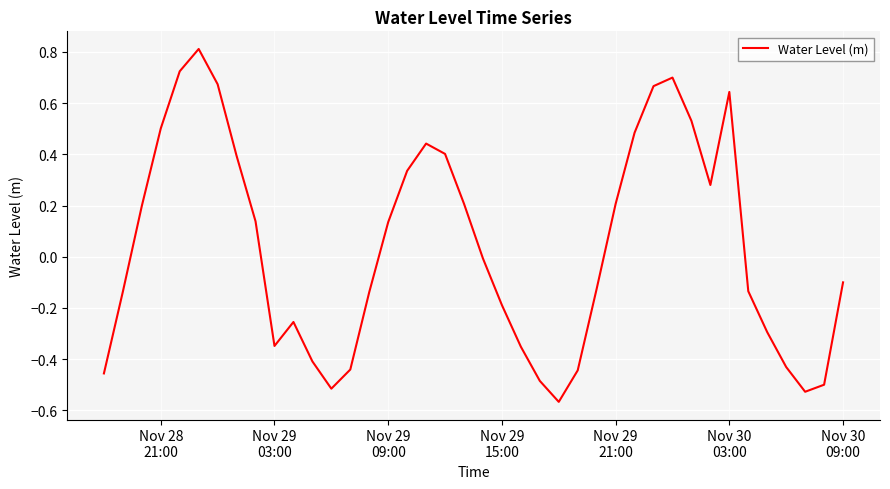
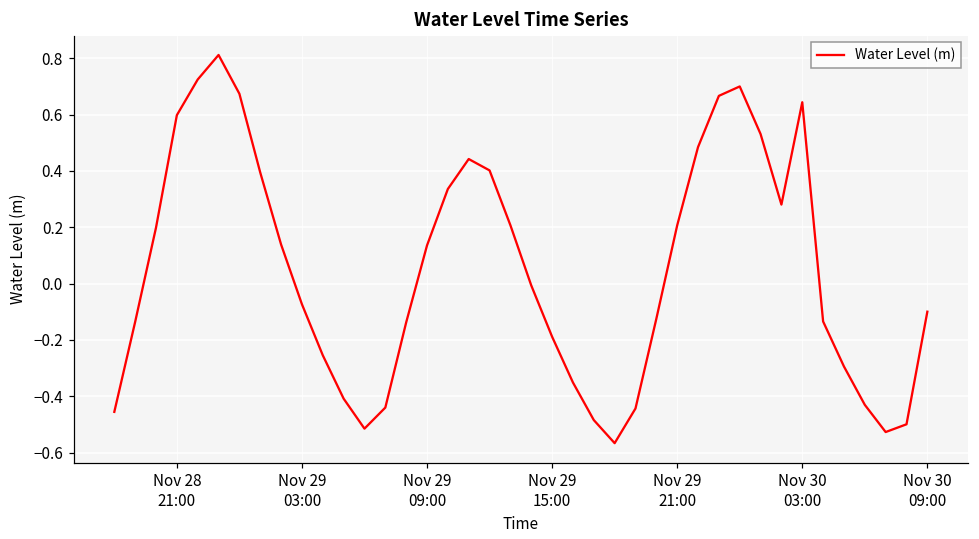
Nov 28 21:00: 0.50 -> 0.60
Nov 29 03:00: -0.35 -> -0.07
